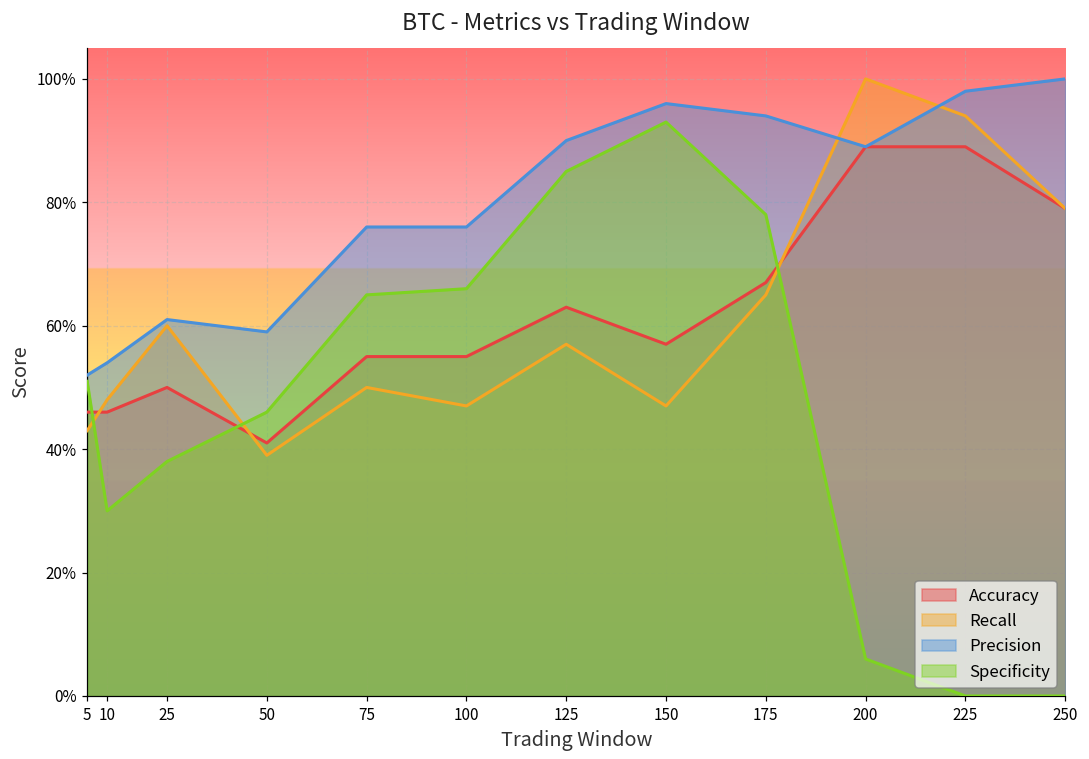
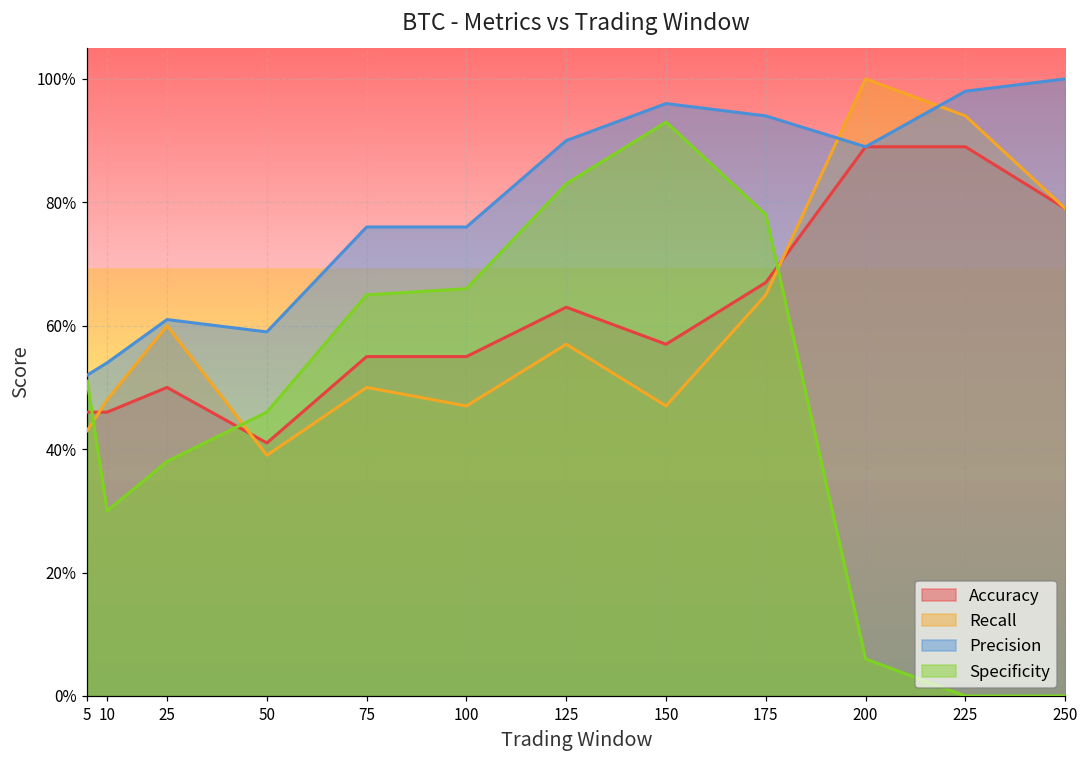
Specificity, 125: 85% -> 83%
